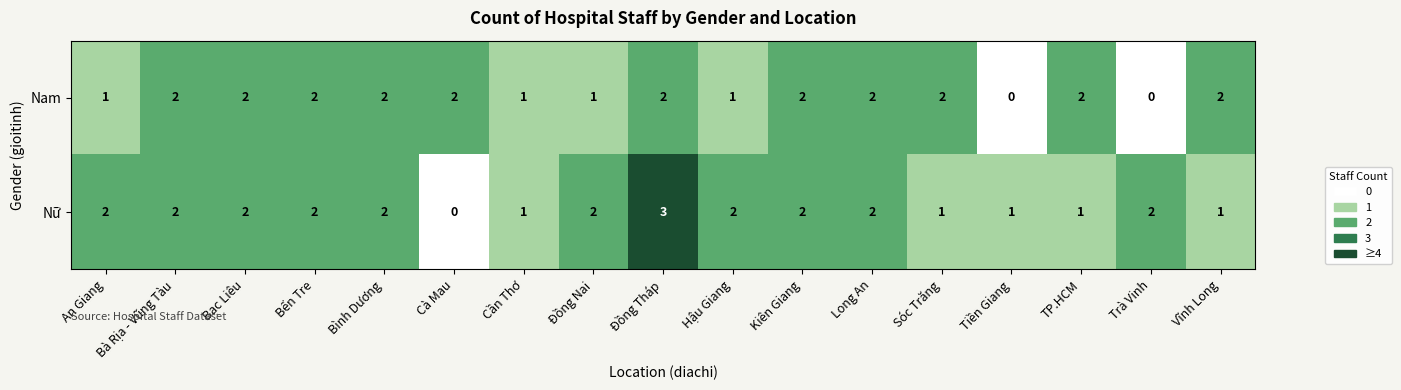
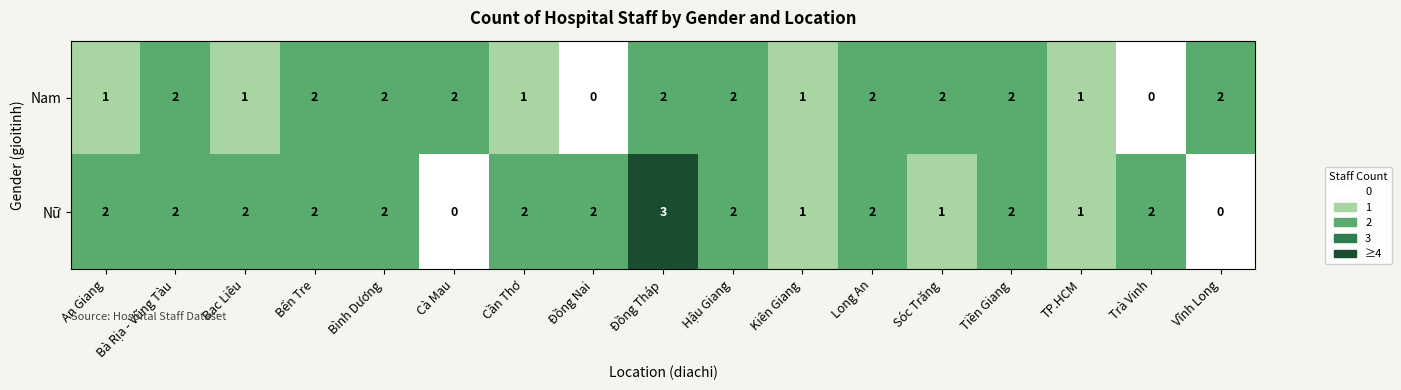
Nam, Bạc Liêu: 2 -> 1
Nam, Đồng Nai: 1 -> 0
Nam, Hậu Giang: 1 -> 2
Nam, Kiên Giang: 2 -> 1
Nam, Tiền Giang: 0 -> 2
Nam, TP.HCM: 2 -> 1
Nữ, Cần Thơ: 1 -> 2
Nữ, Kiên Giang: 2 -> 1
Nữ, Tiền Giang: 1 -> 2
Nữ, Vĩnh Long: 1 -> 0
